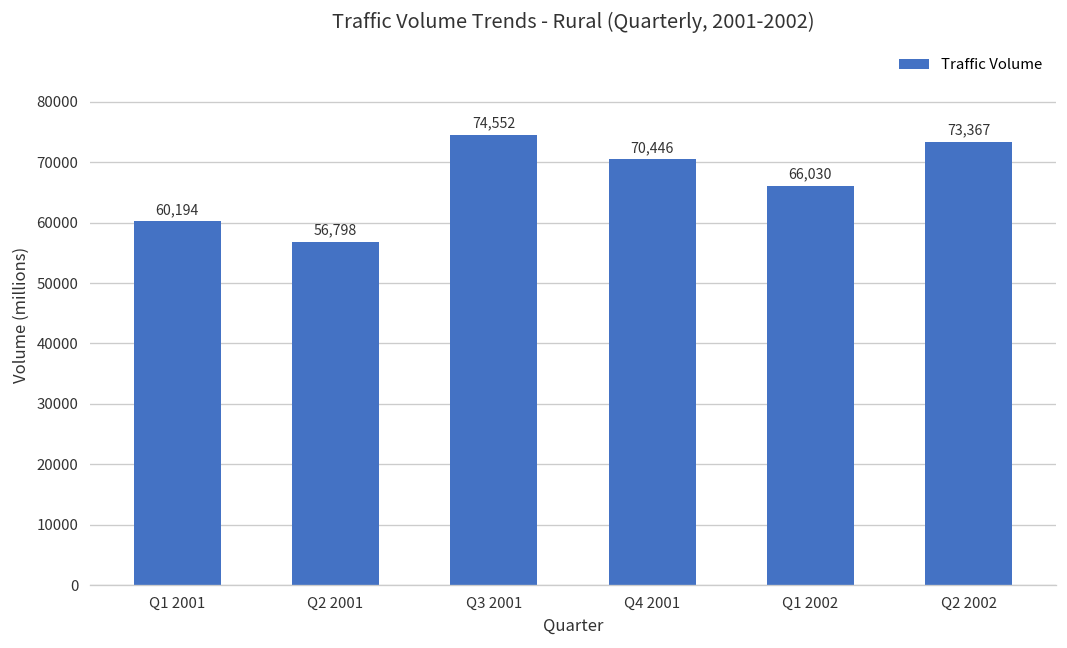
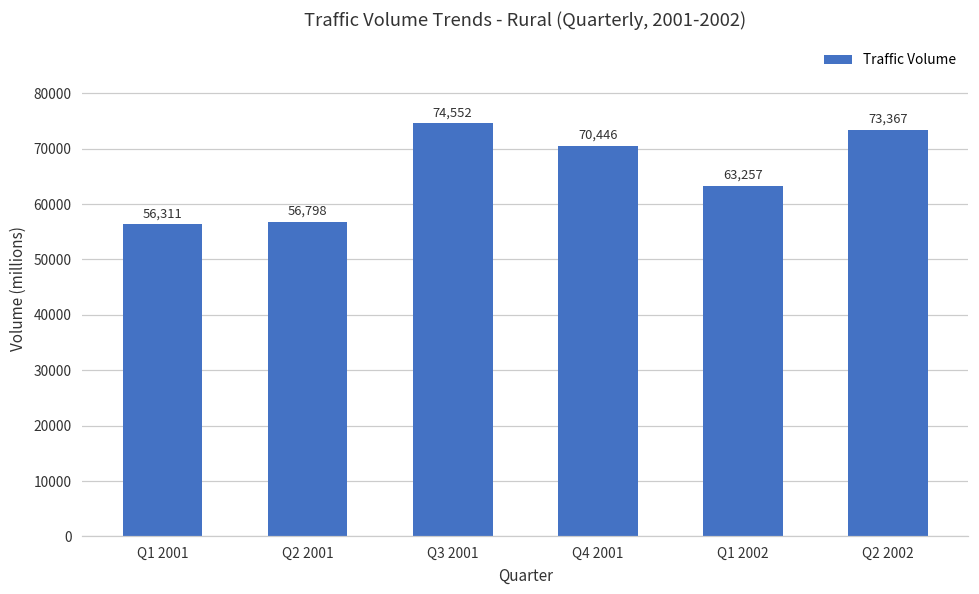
Q1 2001: 60,194 -> 56,311
Q1 2002: 66,030 -> 63,257
